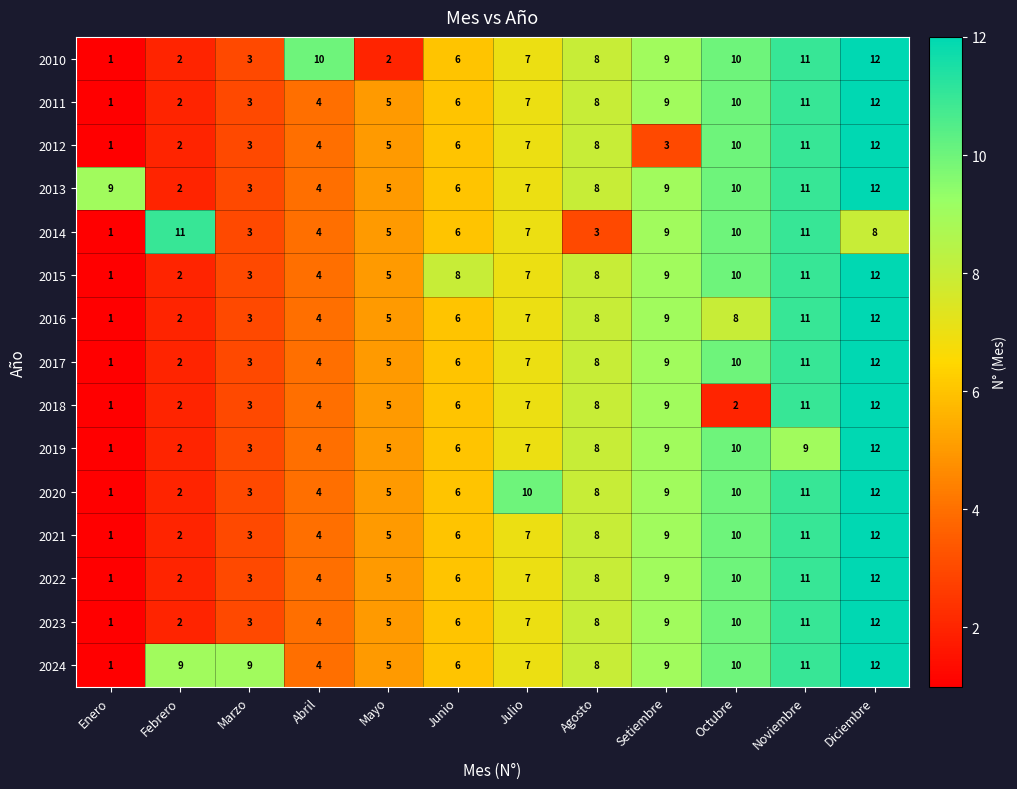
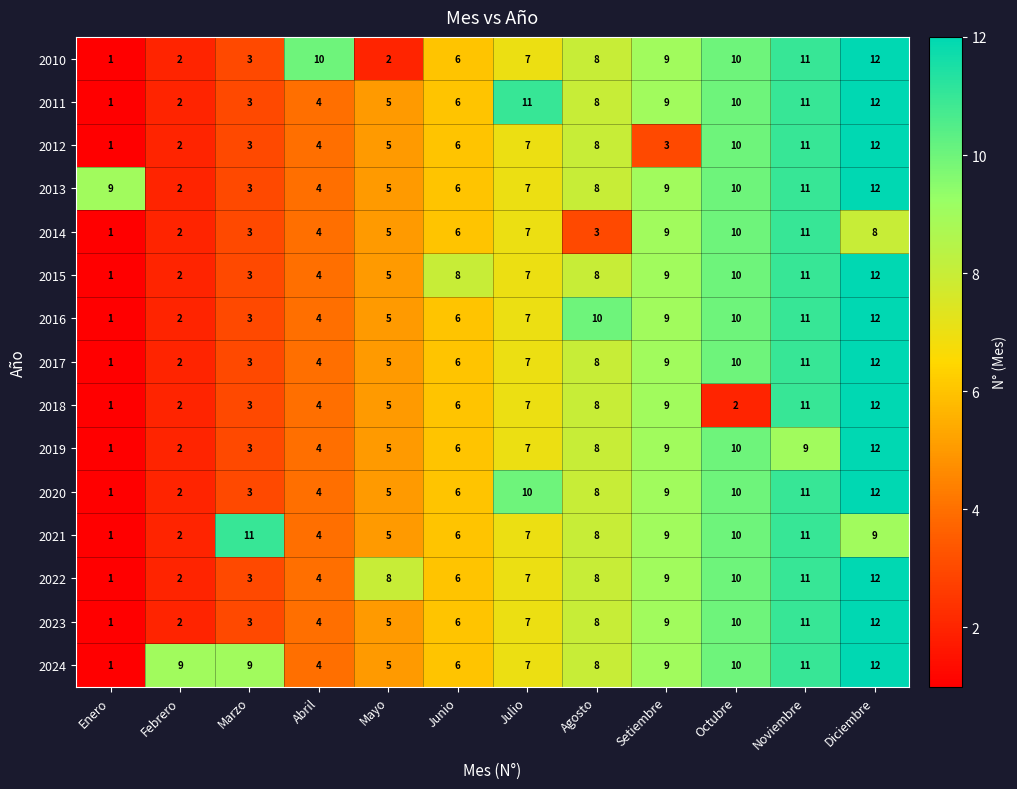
2011, Julio: 7 -> 11
2014, Febrero: 11 -> 2
2016, Agosto: 8 -> 10
2016, Octubre: 8 -> 10
2021, Marzo: 3 -> 11
2021, Diciembre: 12 -> 9
2022, Mayo: 5 -> 8
